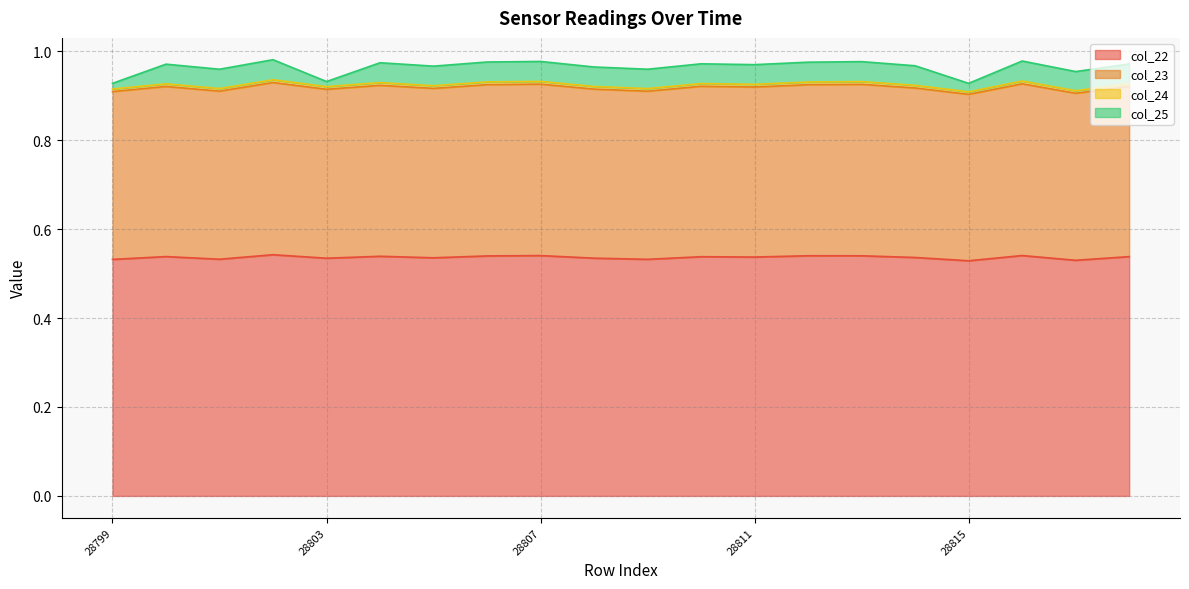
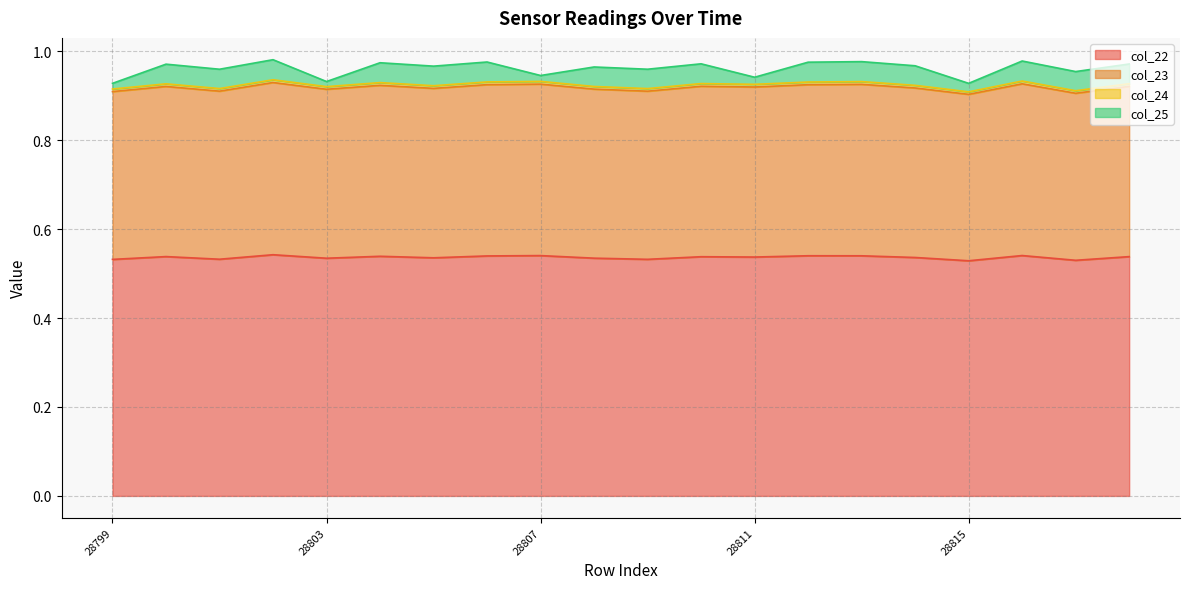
col_25, 28807: 0.04 -> 0.01
col_25, 28811: 0.04 -> 0.02
